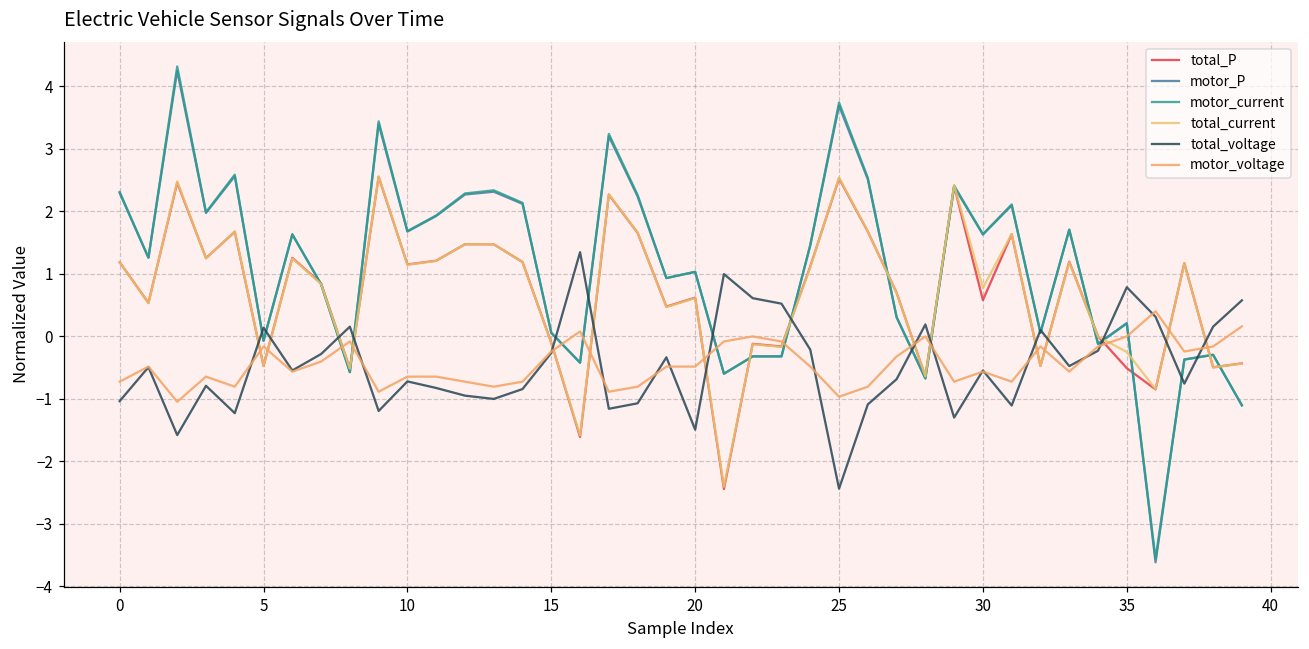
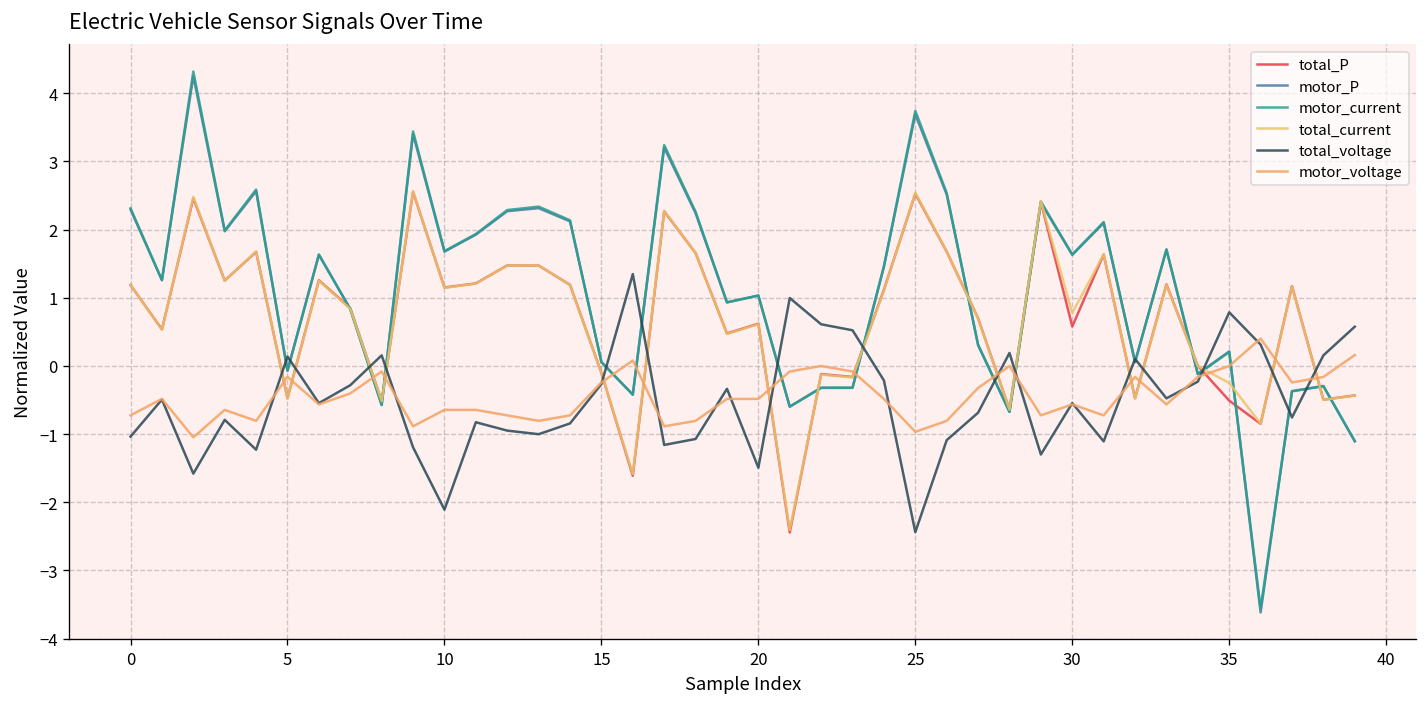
total_voltage, 10: -0.7 -> -2.1
